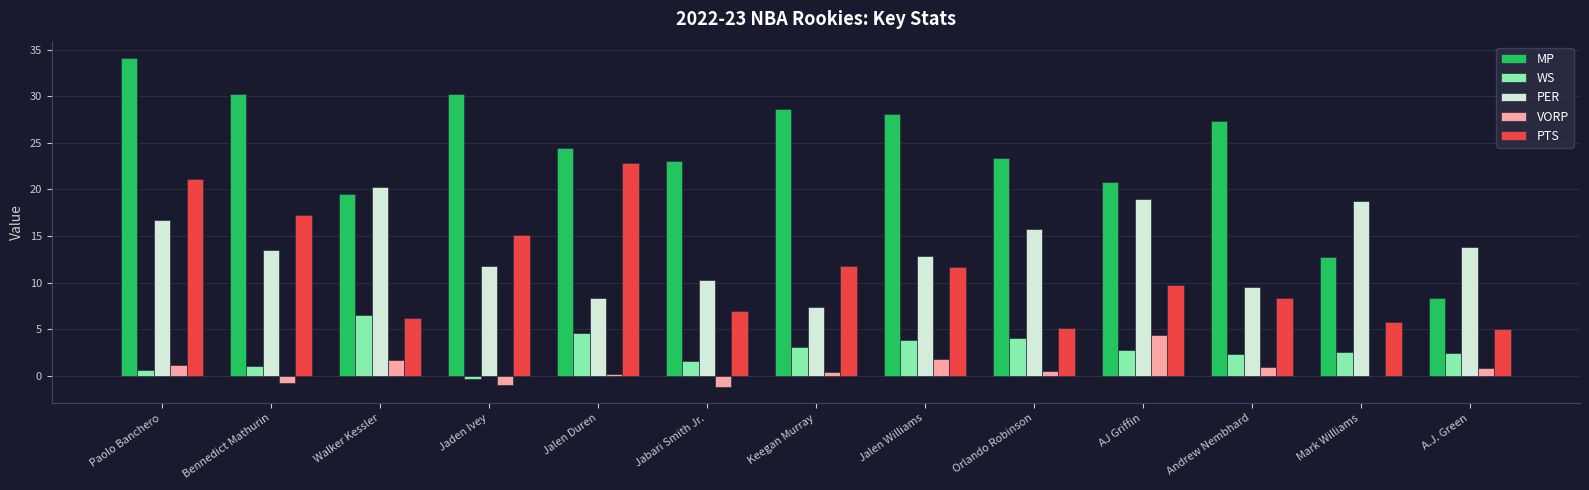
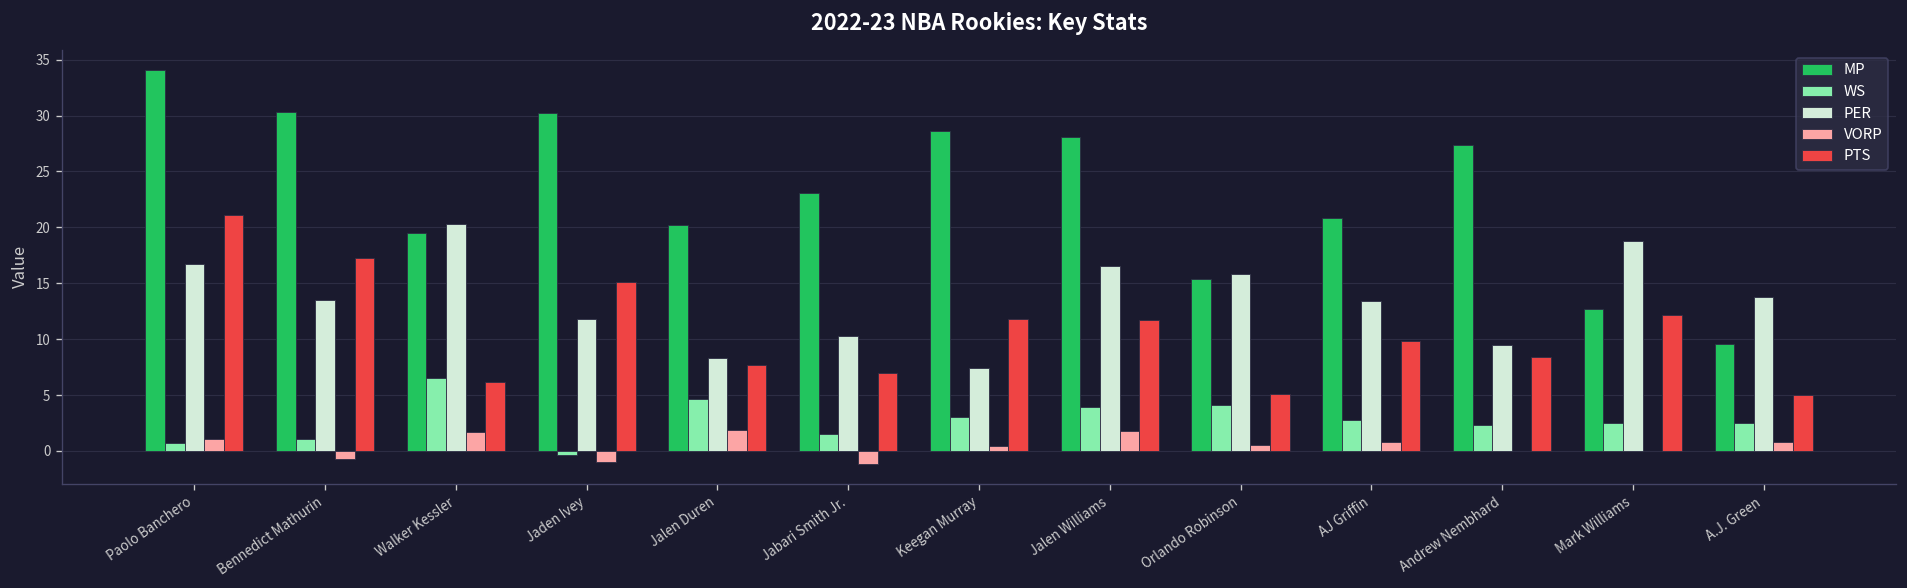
MP, Jalen Duren: 24 -> 20
VORP, Jalen Duren: 0 -> 2
PTS, Jalen Duren: 23 -> 8
PER, Jalen Williams: 13 -> 17
MP, Orlando Robinson: 23 -> 15
PER, AJ Griffin: 19 -> 13
VORP, AJ Griffin: 4 -> 1
VORP, Andrew Nembhard: 1 -> 0
PTS, Mark Williams: 6 -> 12
MP, A.J. Green: 8 -> 10
